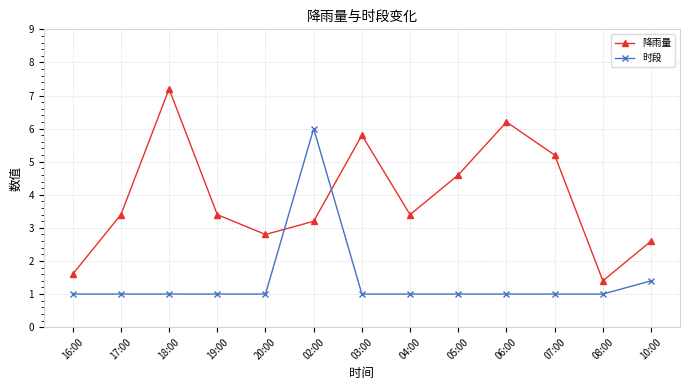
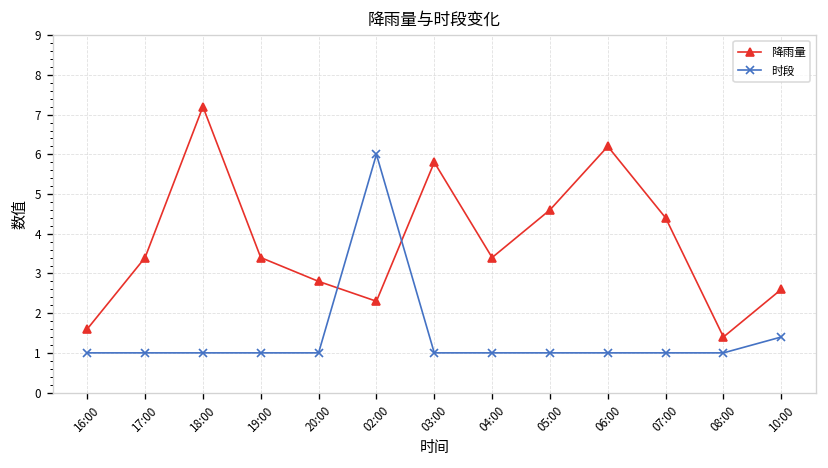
降雨量, 02:00: 3.2 -> 2.3
降雨量, 07:00: 5.2 -> 4.4
